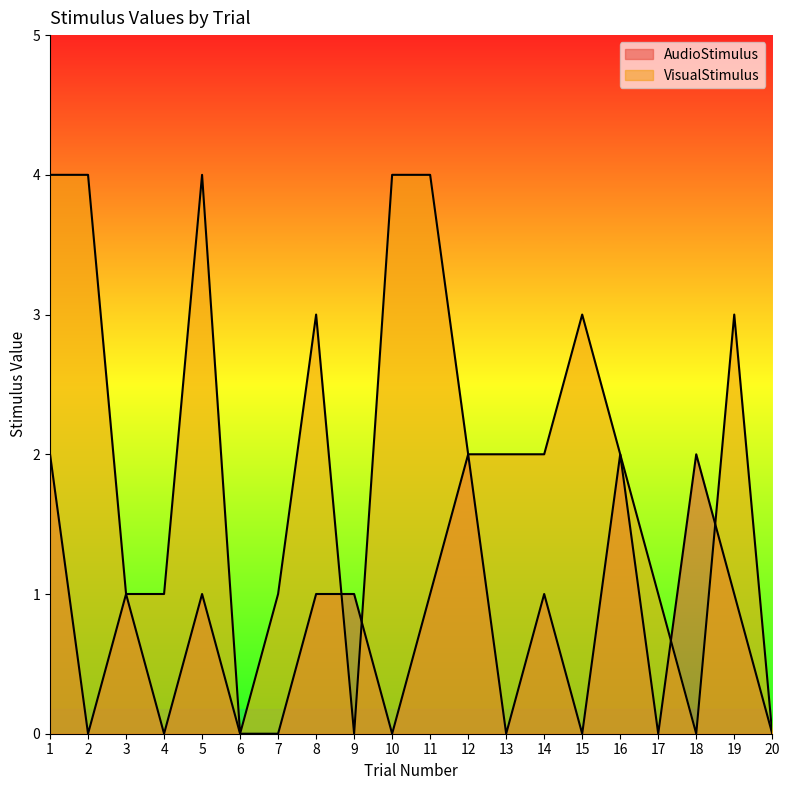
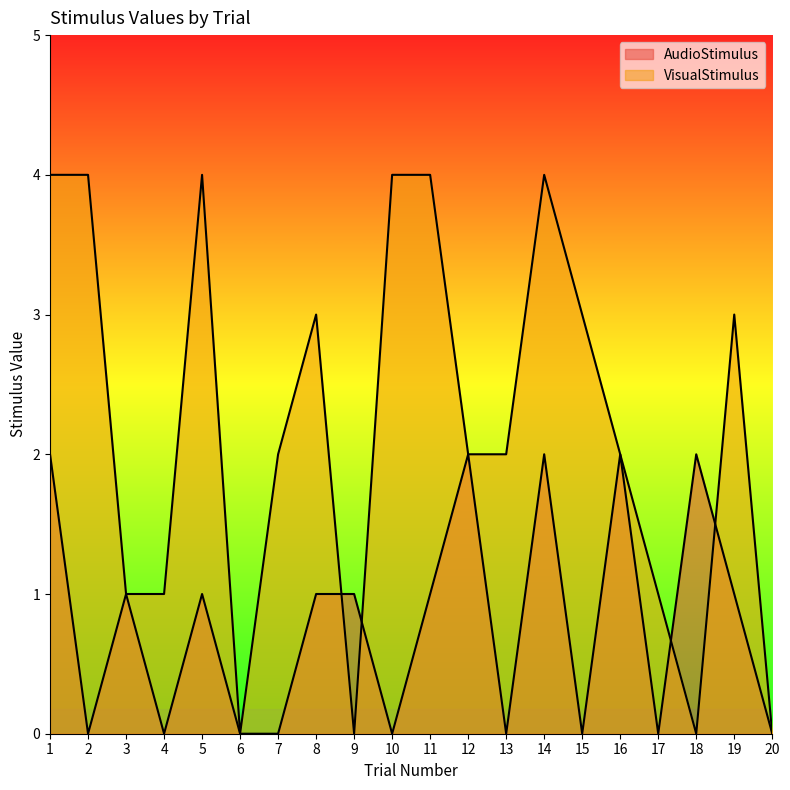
VisualStimulus, 7: 1 -> 2
AudioStimulus, 14: 1 -> 2
VisualStimulus, 14: 2 -> 4
